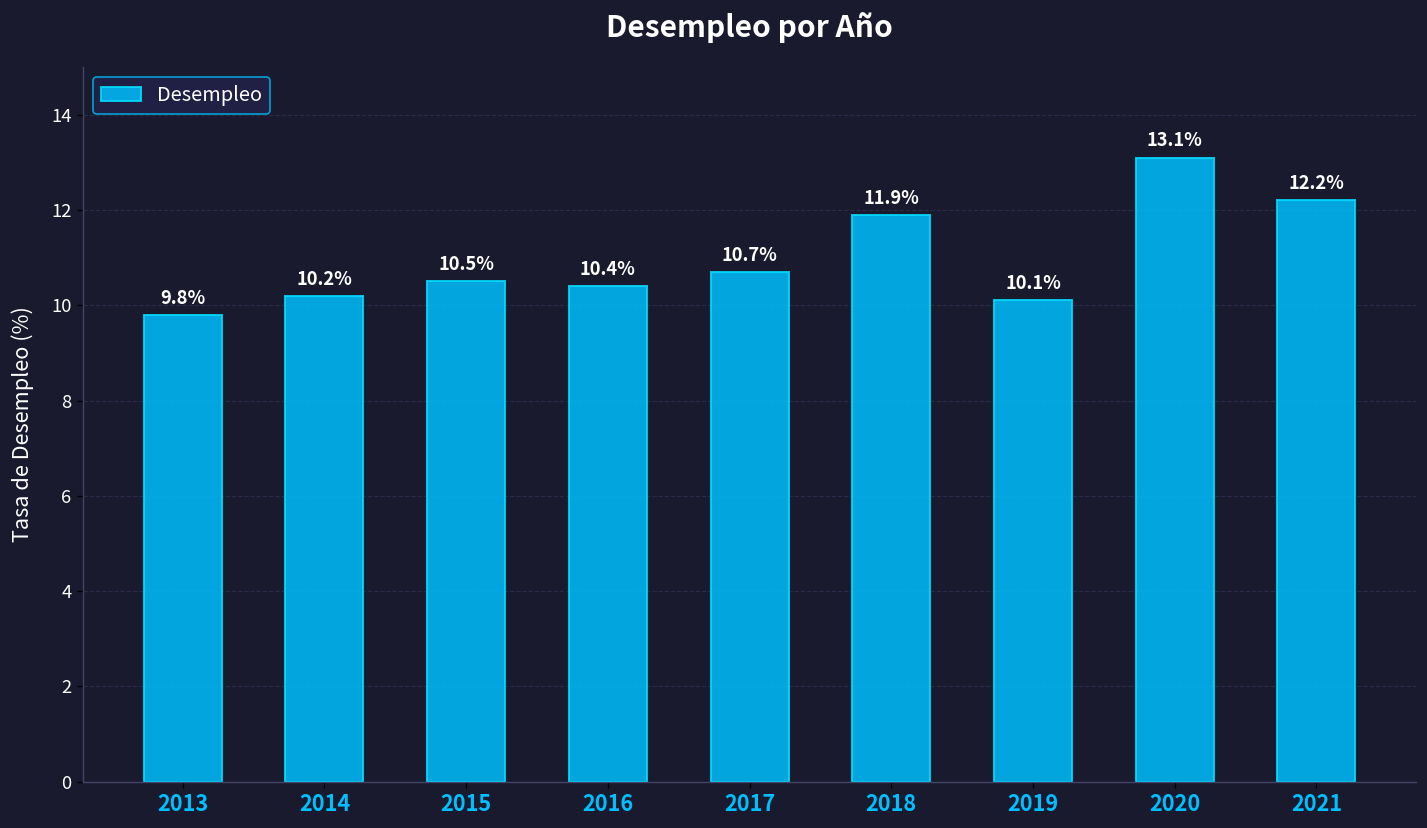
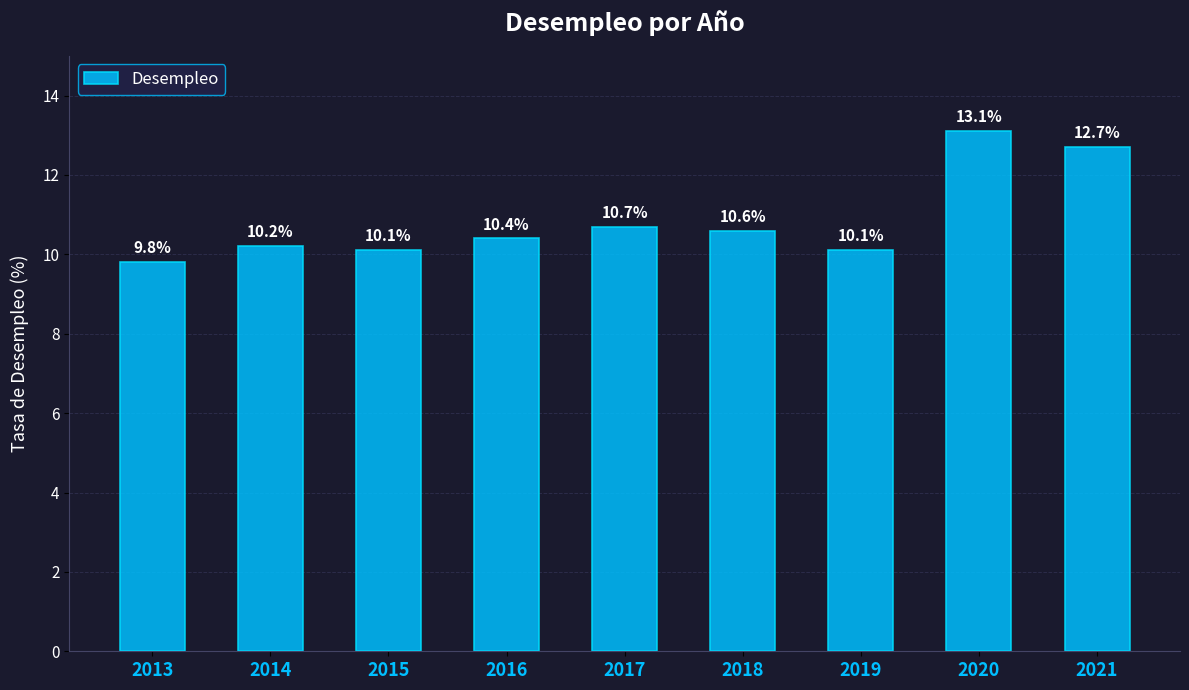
2015: 10.5% -> 10.1%
2018: 11.9% -> 10.6%
2021: 12.2% -> 12.7%
